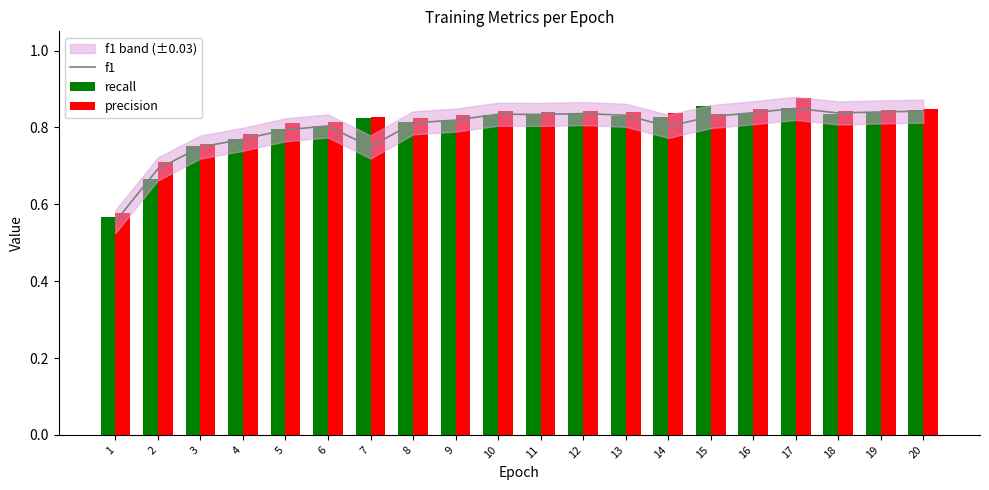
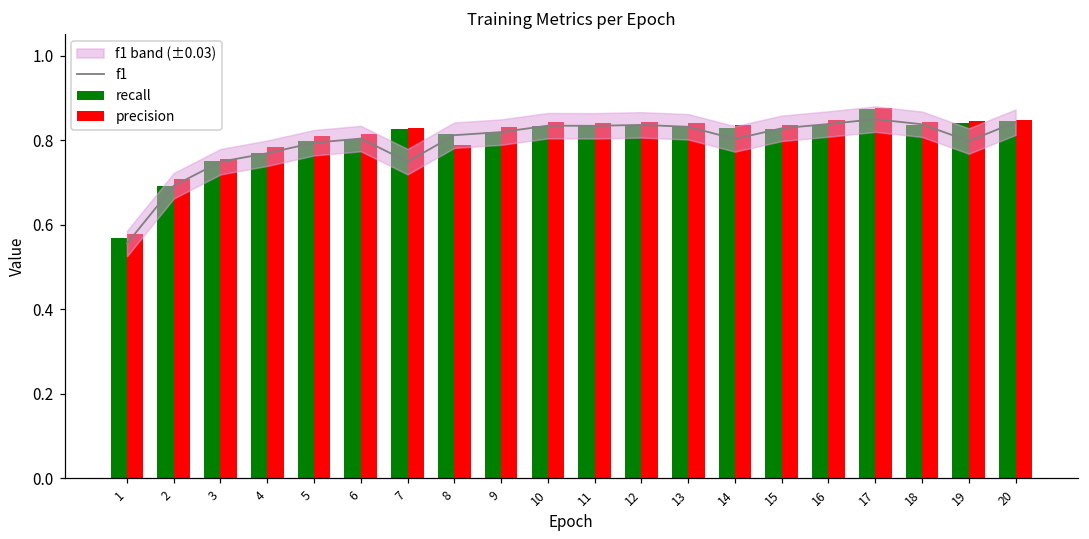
recall, 2: 0.67 -> 0.69
precision, 8: 0.82 -> 0.79
recall, 15: 0.86 -> 0.83
recall, 17: 0.85 -> 0.87
f1, 19: 0.84 -> 0.80
